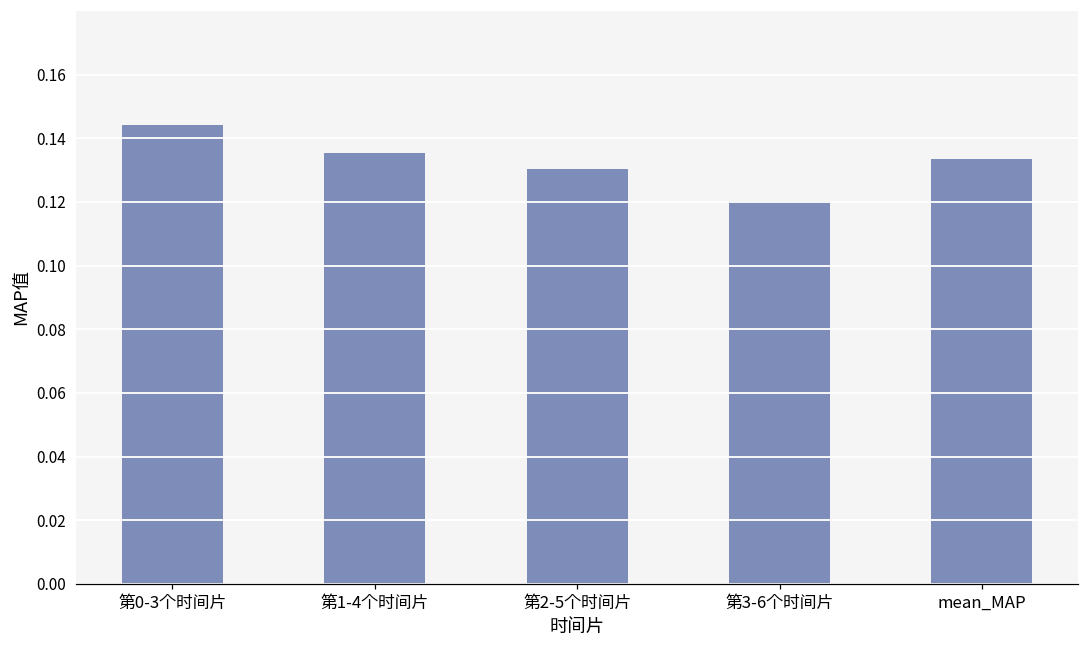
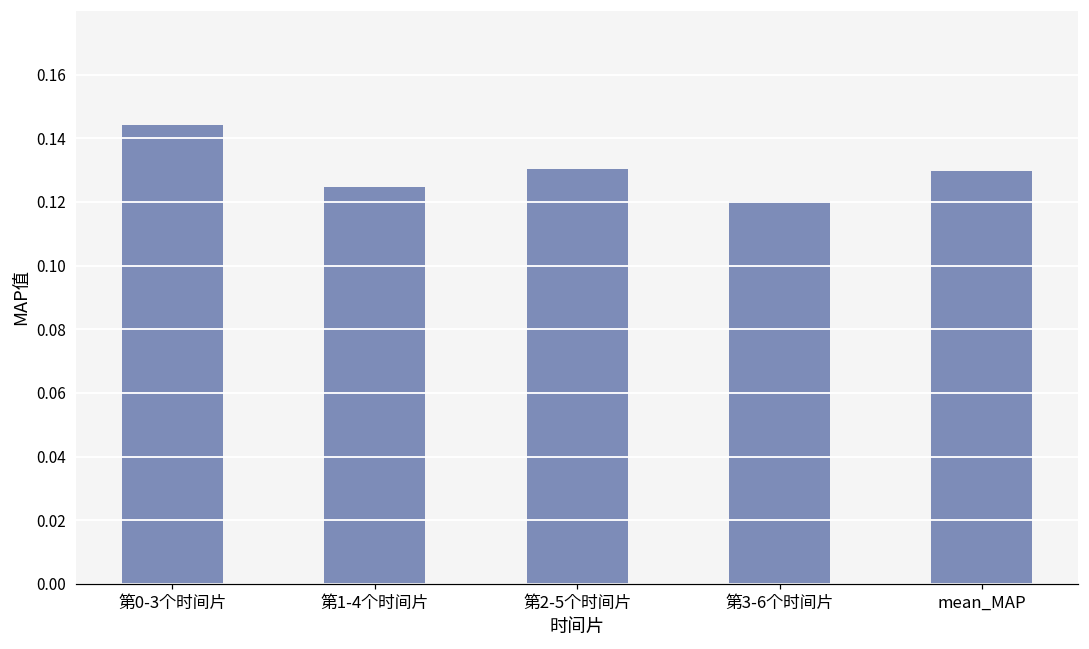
第1-4个时间片: 0.135 -> 0.125
mean_MAP: 0.134 -> 0.130
